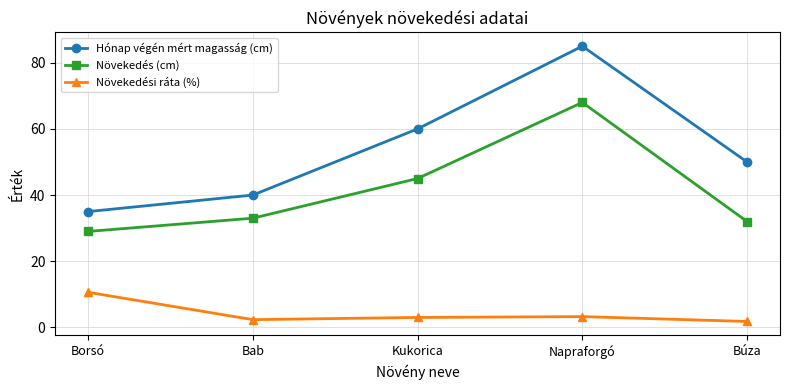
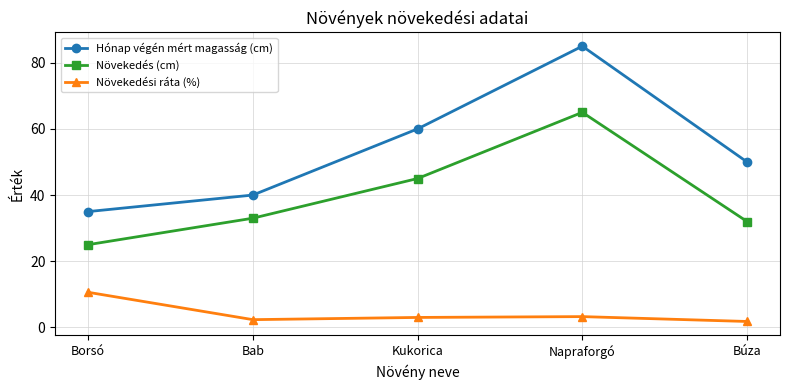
Növekedés (cm), Borsó: 29 -> 25
Növekedés (cm), Napraforgó: 68 -> 65
